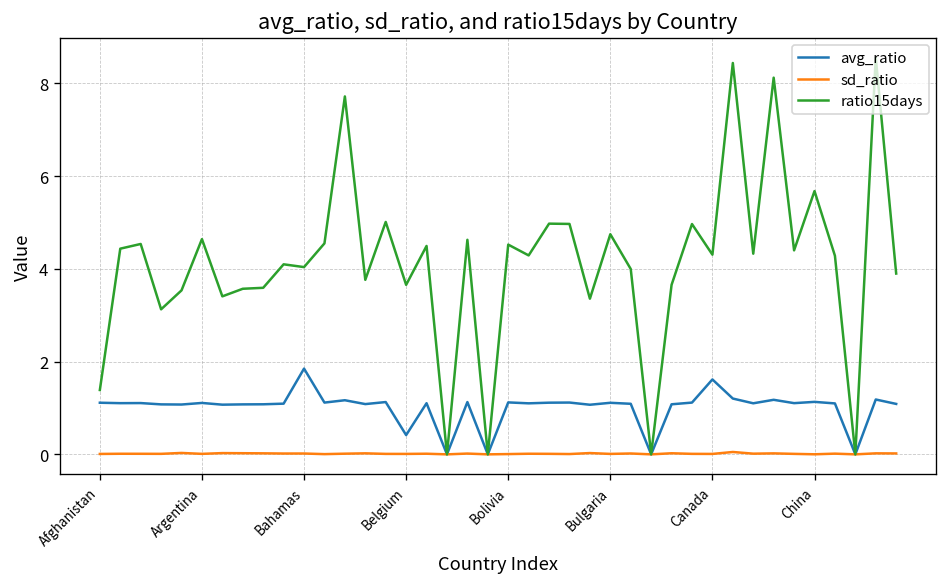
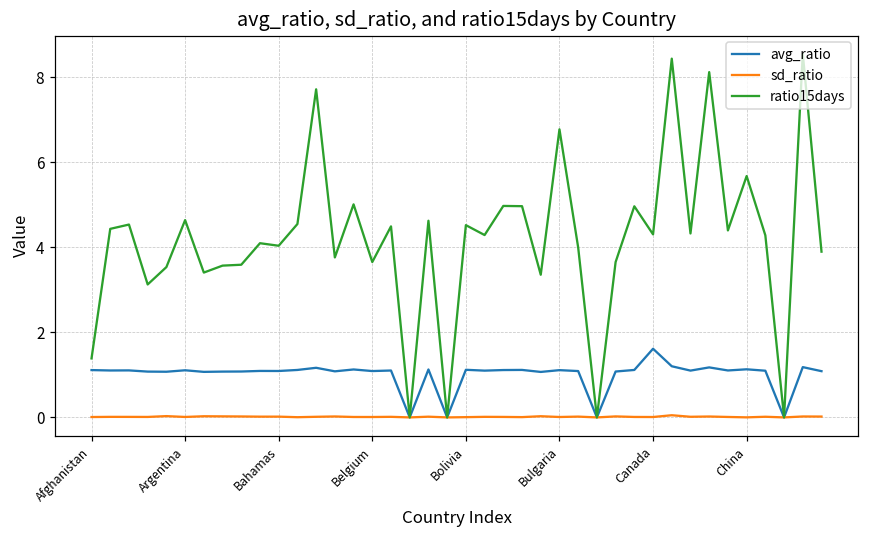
avg_ratio, Bahamas: 1.8 -> 1.1
avg_ratio, Belgium: 0.4 -> 1.1
ratio15days, Bulgaria: 4.7 -> 6.8
